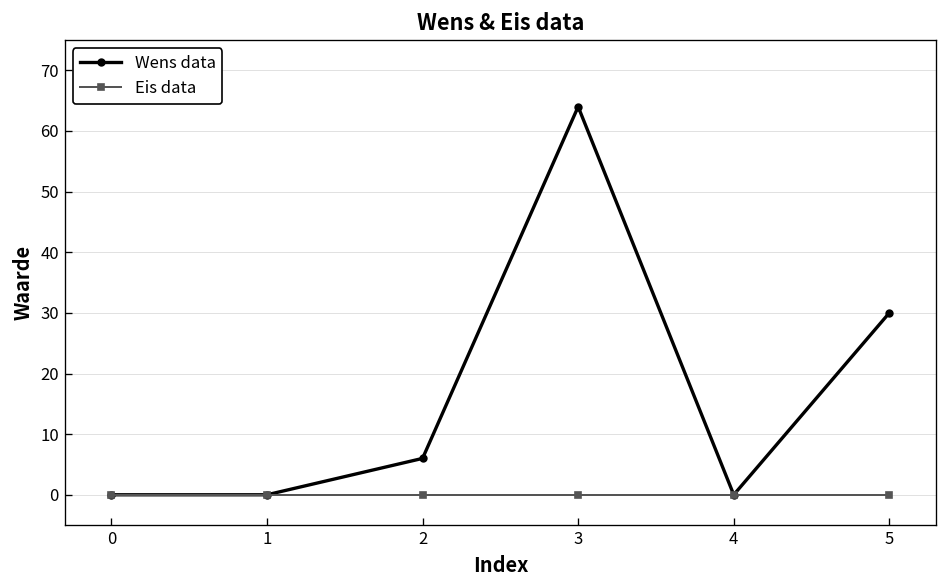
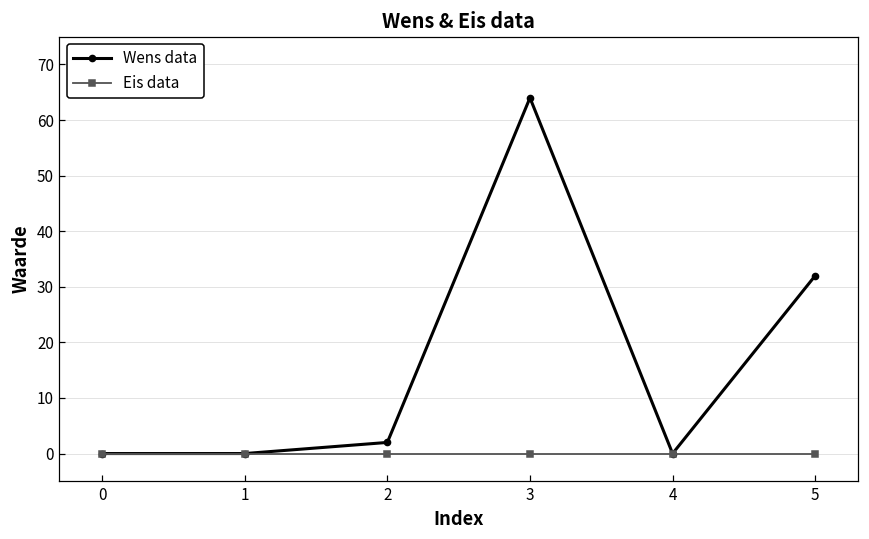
Wens data, 2: 6 -> 2
Wens data, 5: 30 -> 32
